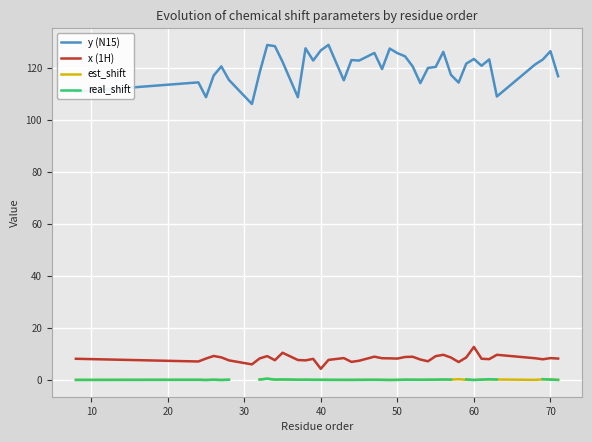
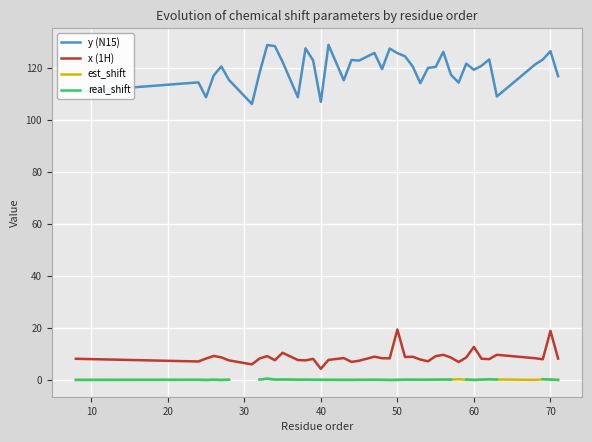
y (N15), 40: 127 -> 107
x (1H), 50: 8 -> 19
y (N15), 60: 123 -> 119
x (1H), 70: 8 -> 19
